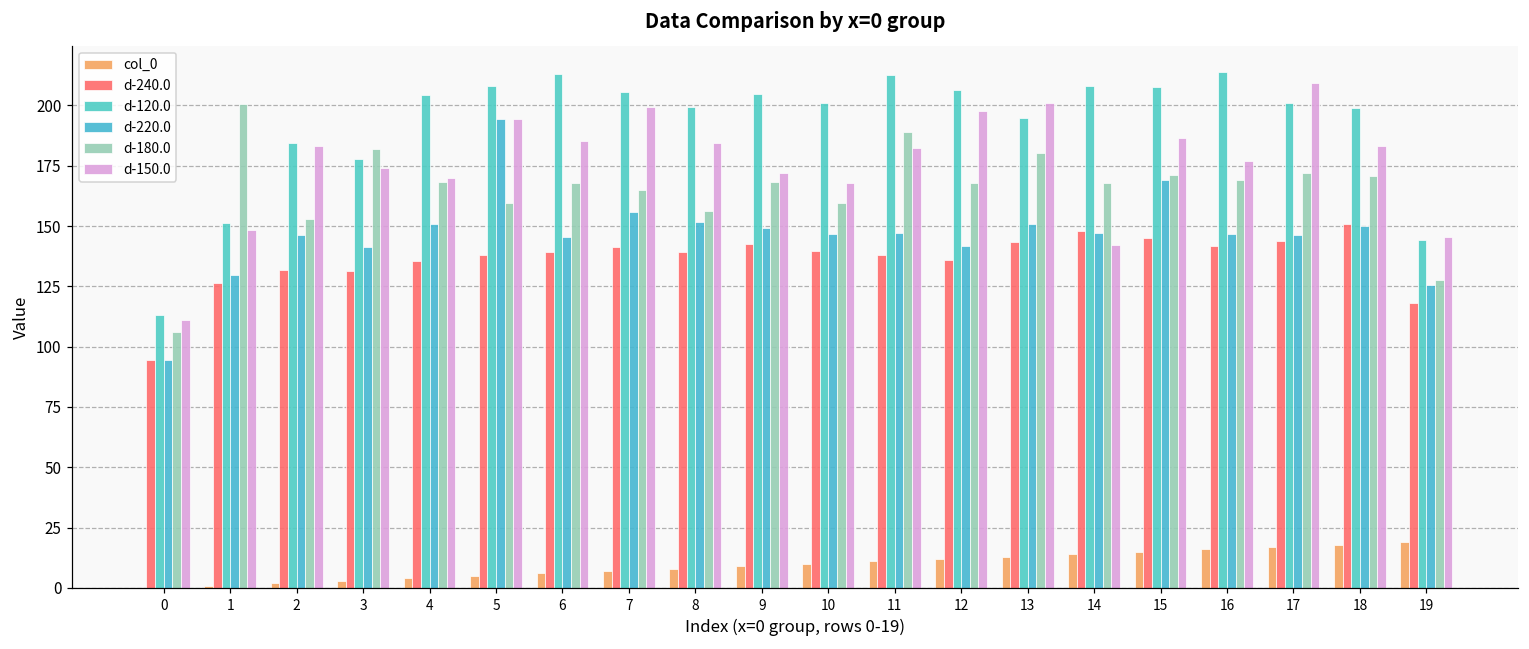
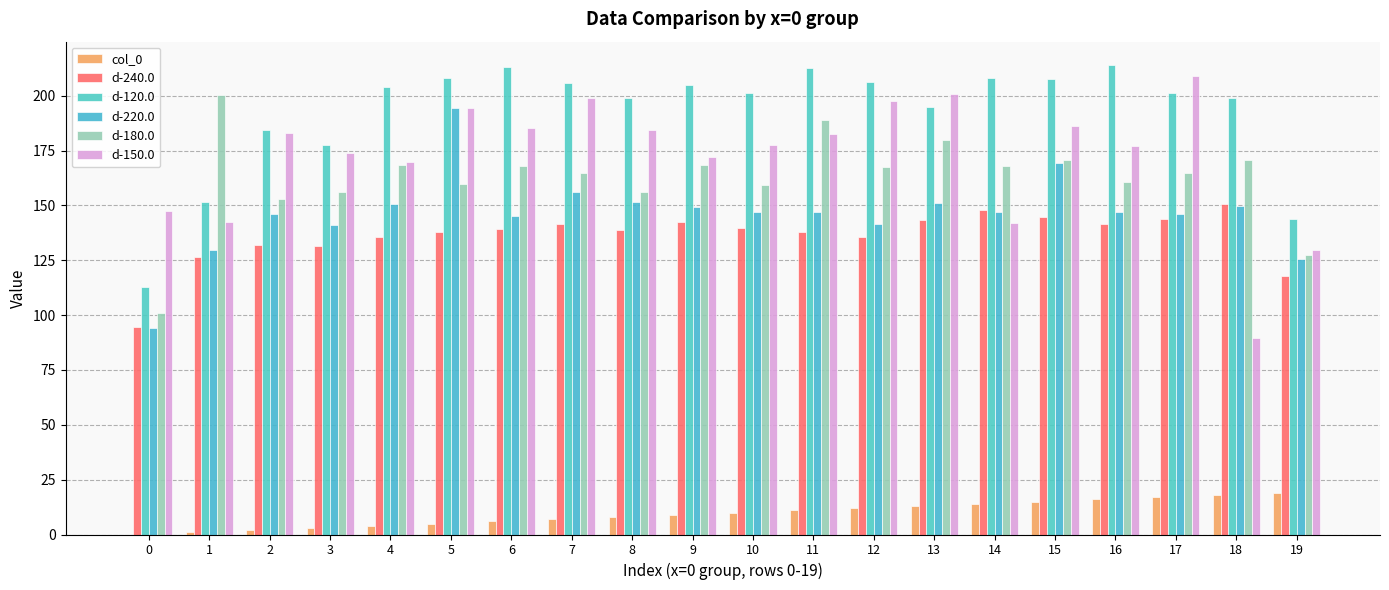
d-180.0, 0: 106 -> 101
d-150.0, 0: 111 -> 148
d-150.0, 1: 148 -> 142
d-180.0, 3: 182 -> 156
d-150.0, 10: 168 -> 178
d-180.0, 16: 169 -> 161
d-180.0, 17: 172 -> 165
d-150.0, 18: 183 -> 89
d-150.0, 19: 146 -> 130
